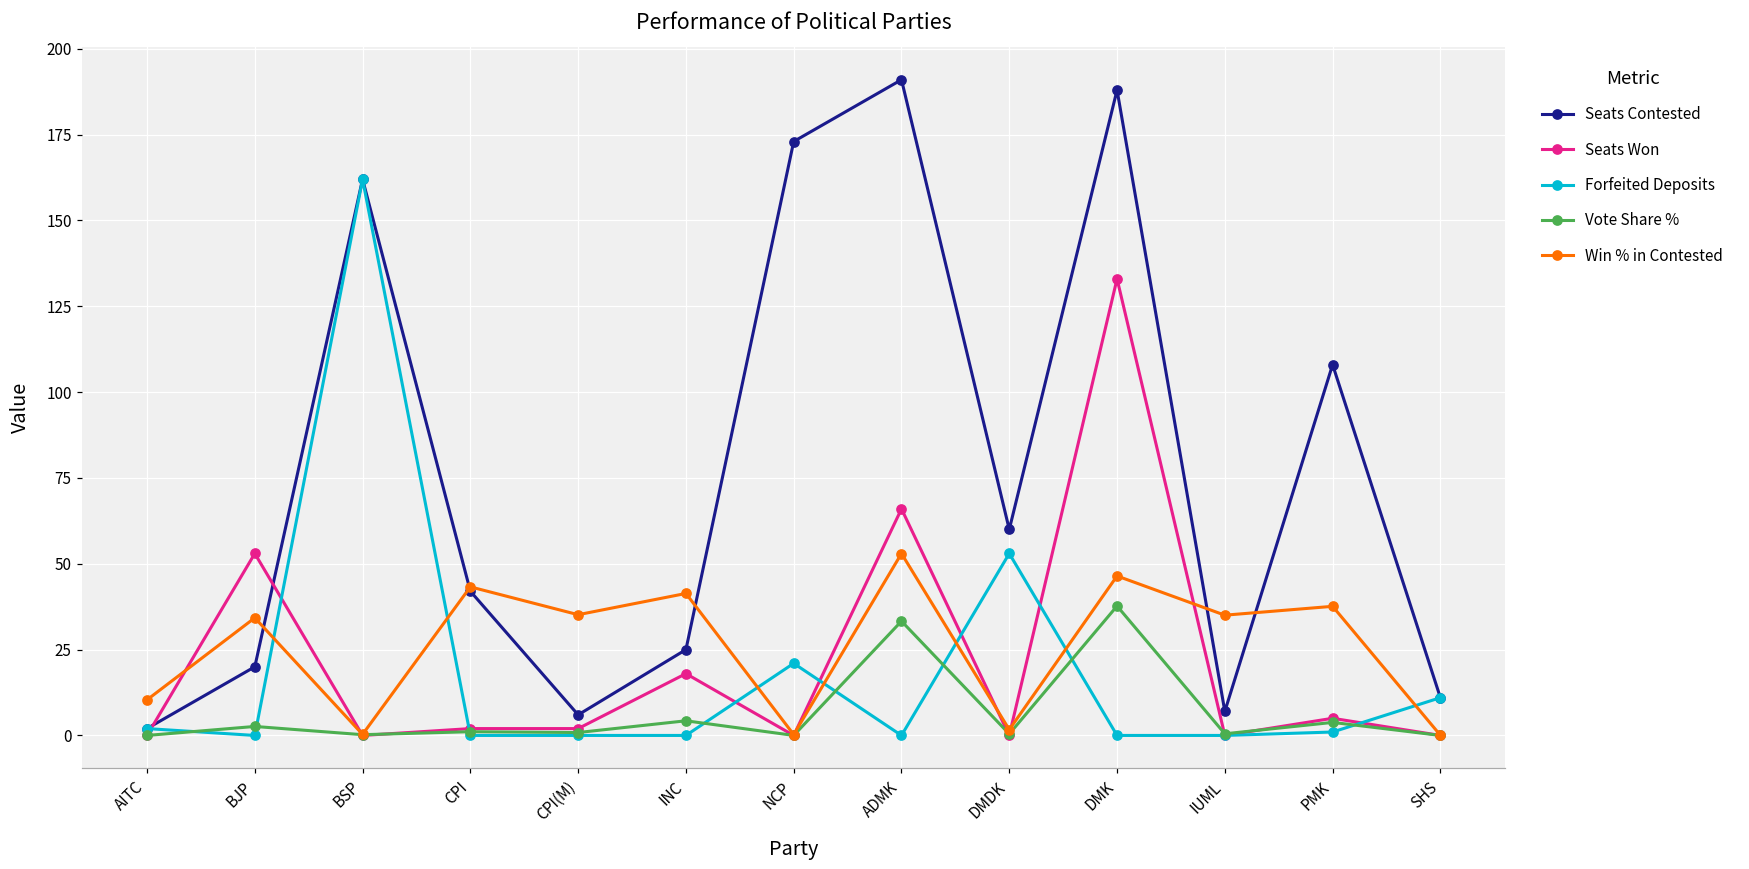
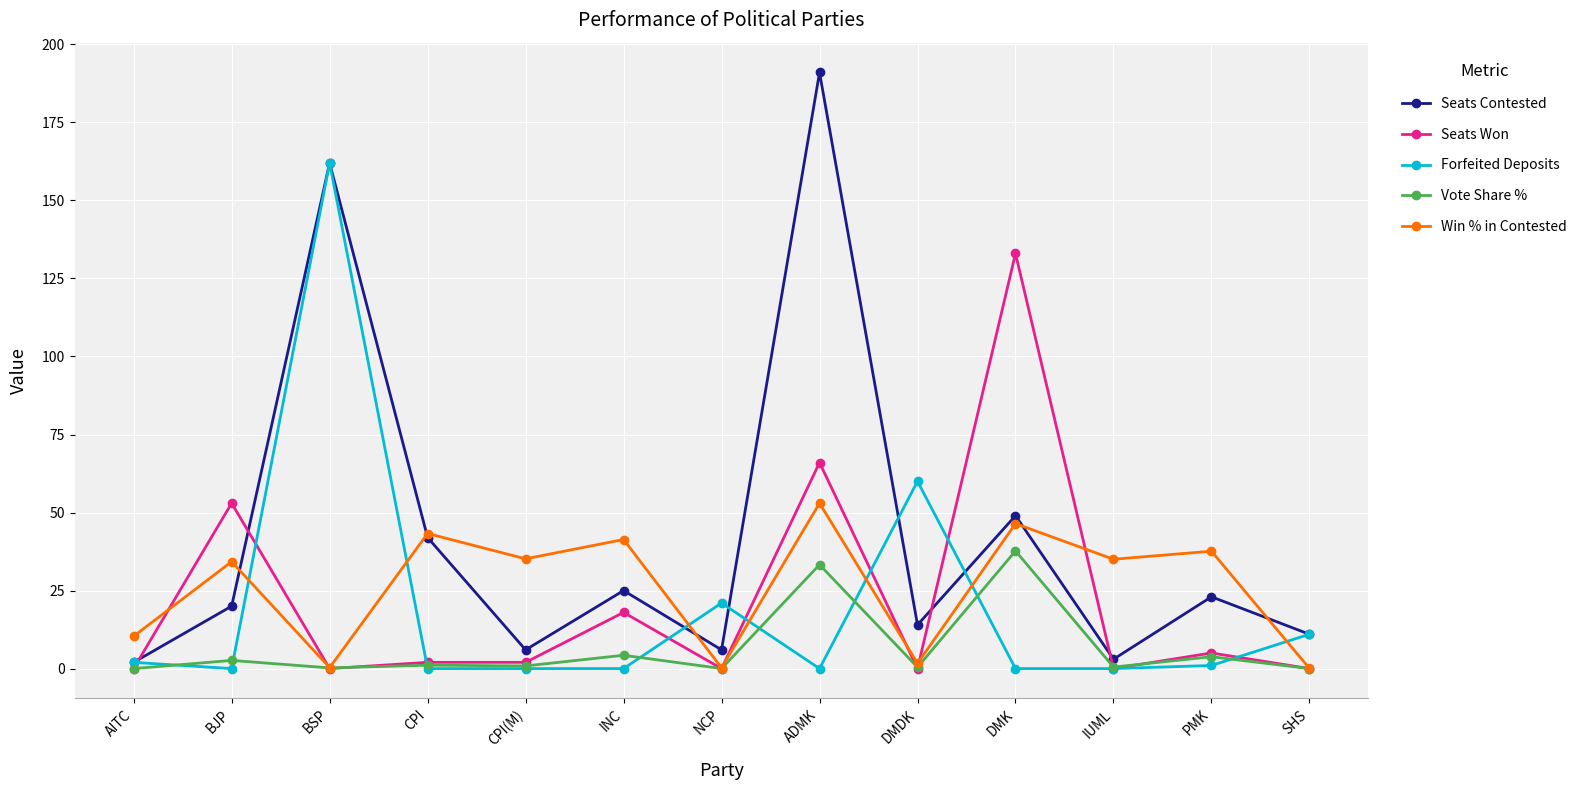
Seats Contested, NCP: 173 -> 6
Seats Contested, DMDK: 60 -> 14
Forfeited Deposits, DMDK: 53 -> 60
Seats Contested, DMK: 188 -> 49
Seats Contested, IUML: 7 -> 3
Seats Contested, PMK: 108 -> 23
